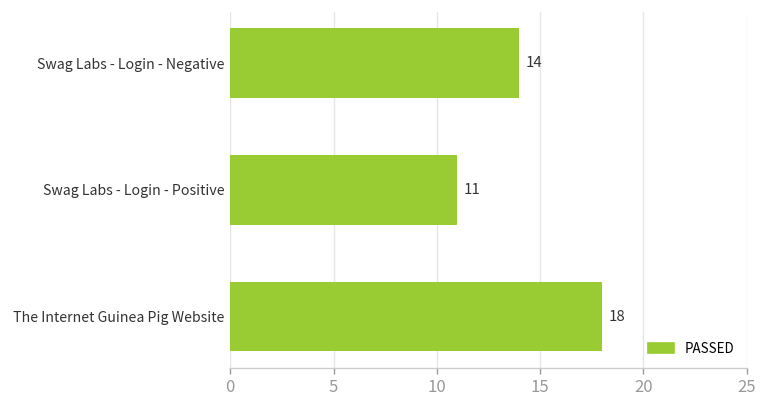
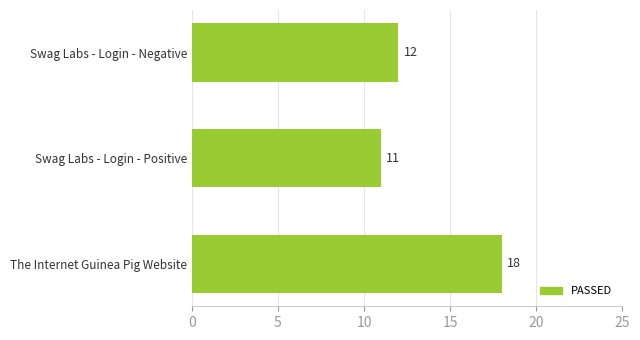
PASSED, Swag Labs - Login - Negative: 14 -> 12
